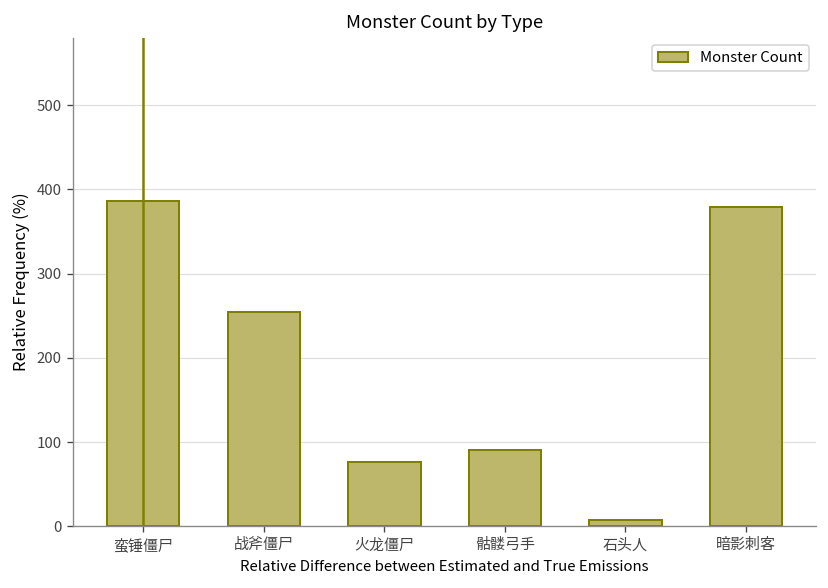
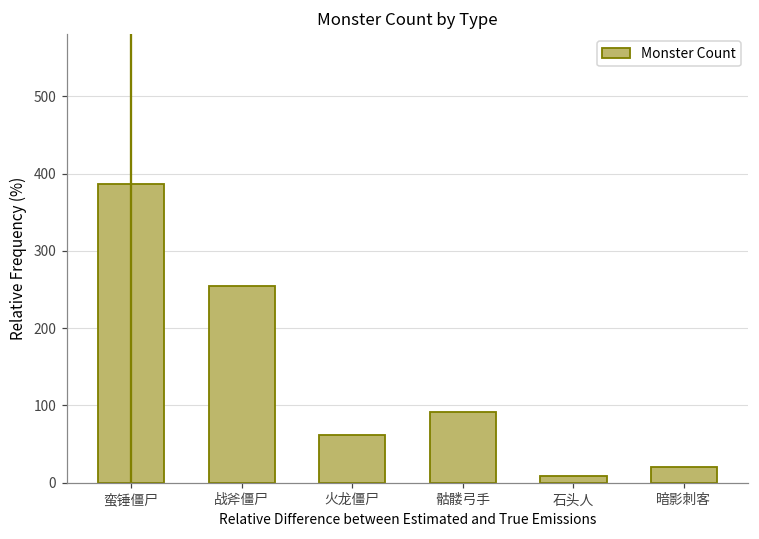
火龙僵尸: 80 -> 60
暗影刺客: 380 -> 20
